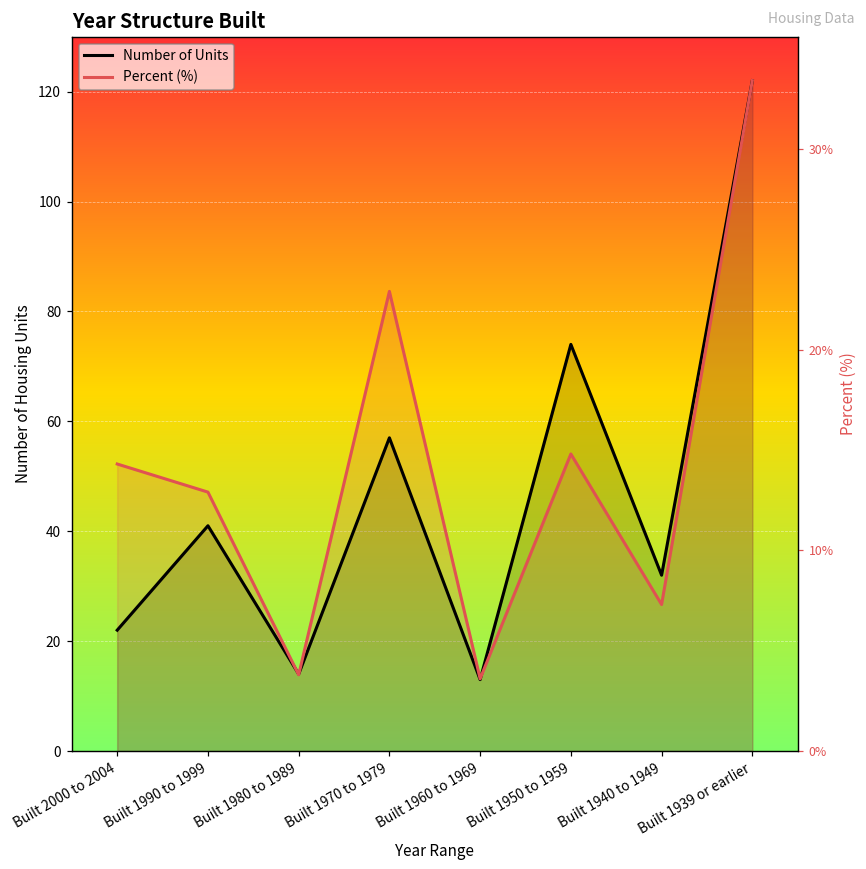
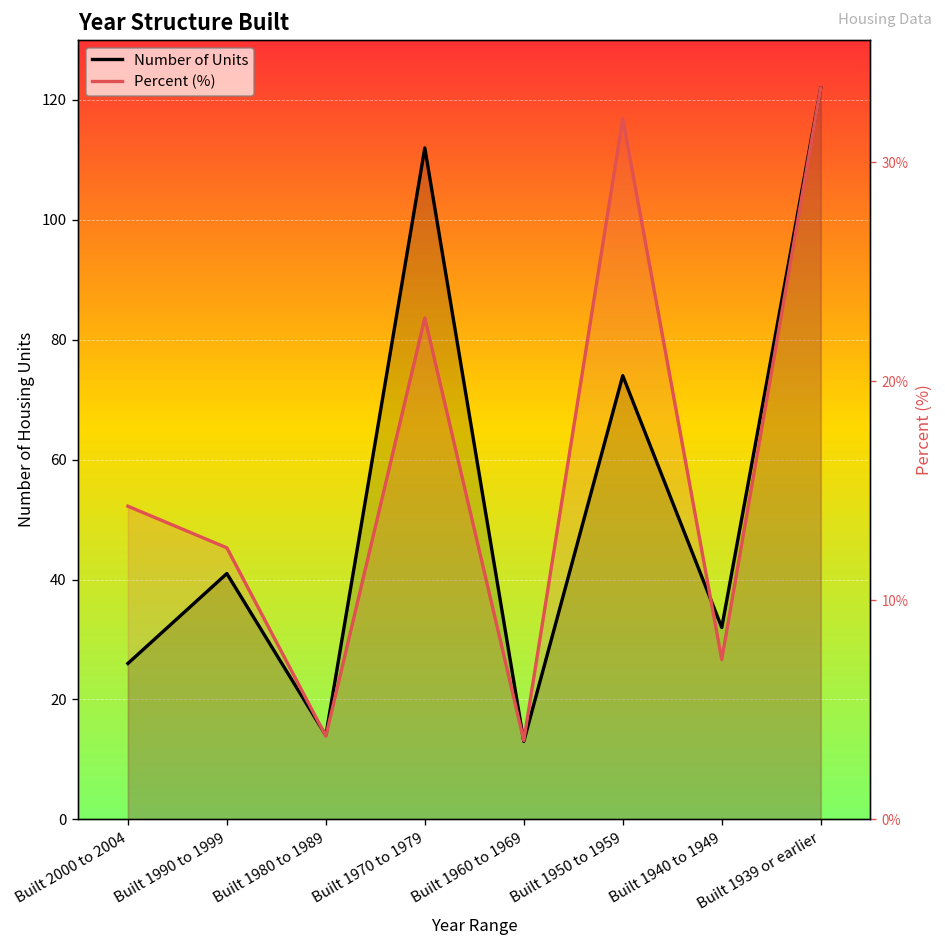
Number of Units, Built 2000 to 2004: 22 -> 26
Percent (%), Built 1990 to 1999: 47 -> 45
Number of Units, Built 1970 to 1979: 57 -> 112
Percent (%), Built 1950 to 1959: 54 -> 117
